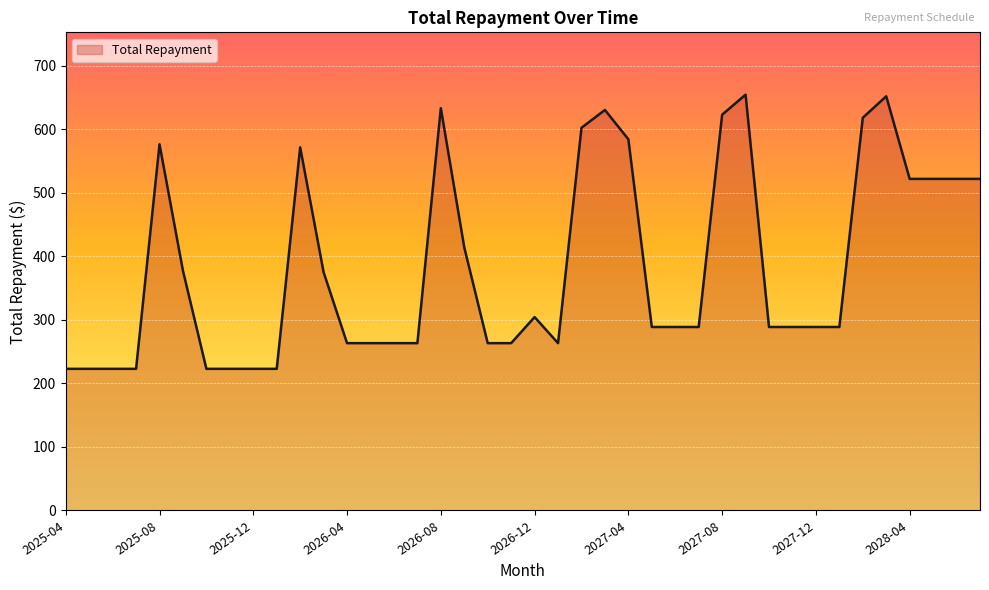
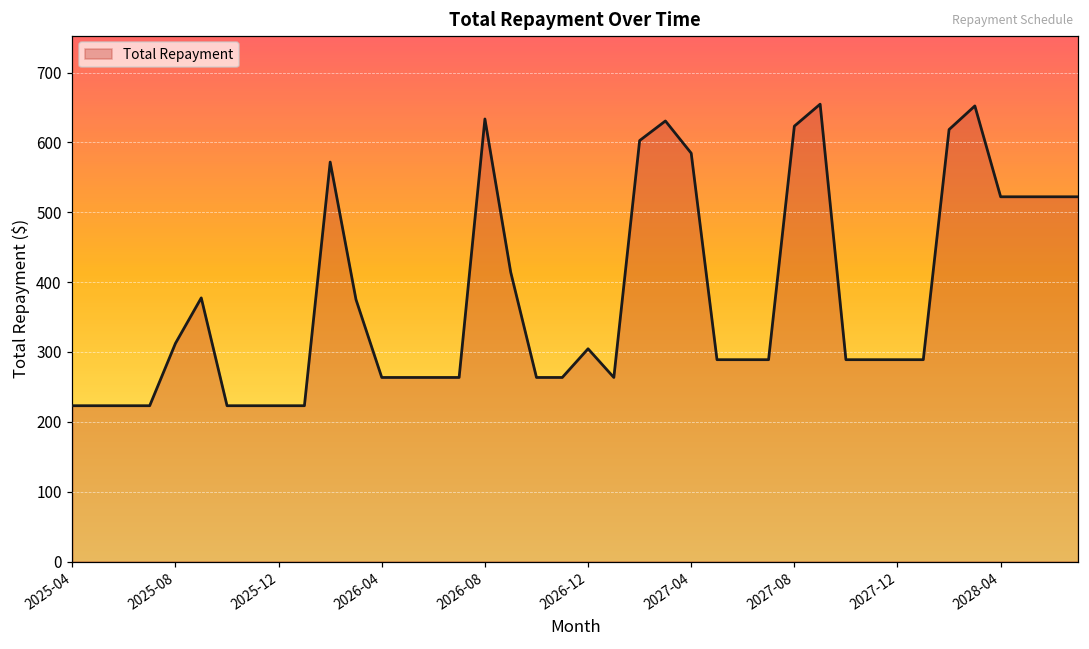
2025-08: 580 -> 310
